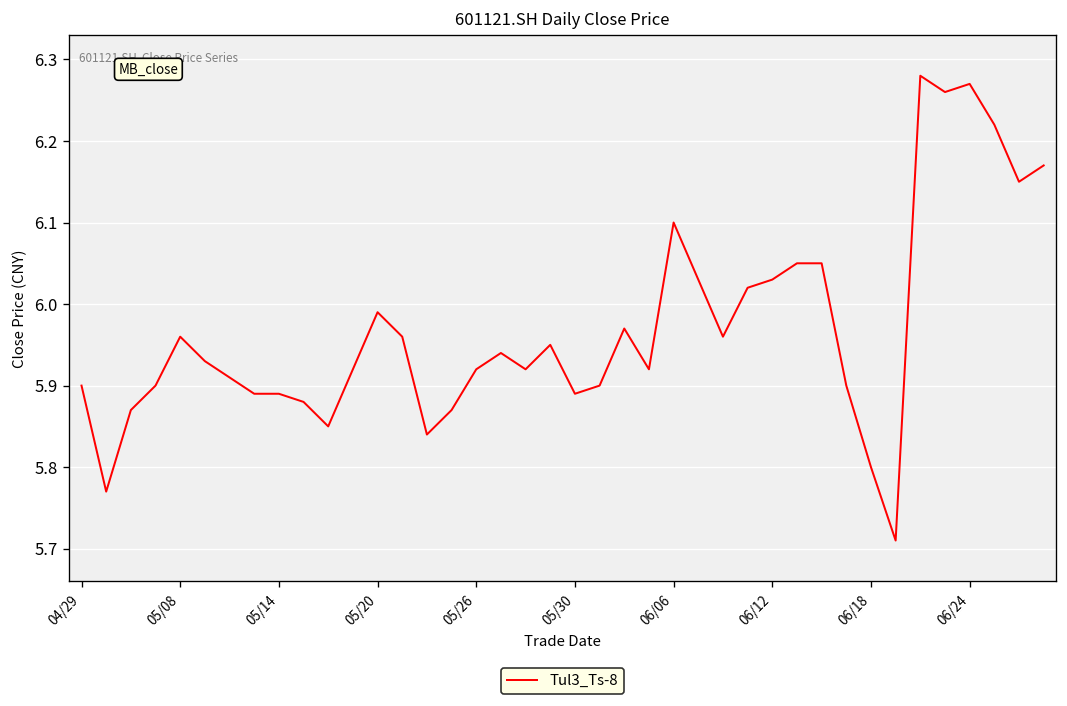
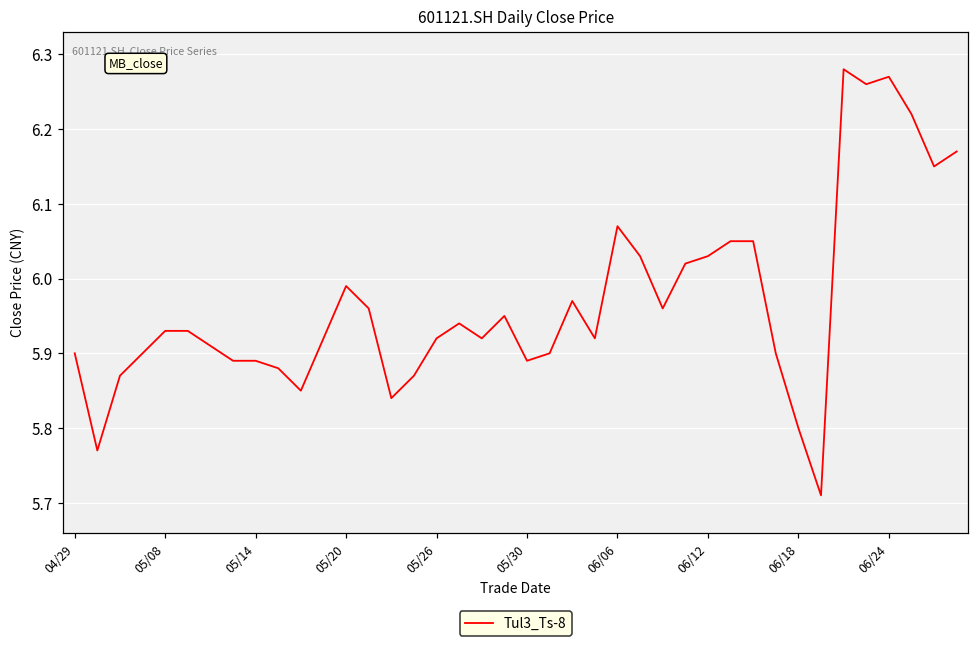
05/08: 5.96 -> 5.93
06/06: 6.10 -> 6.07
